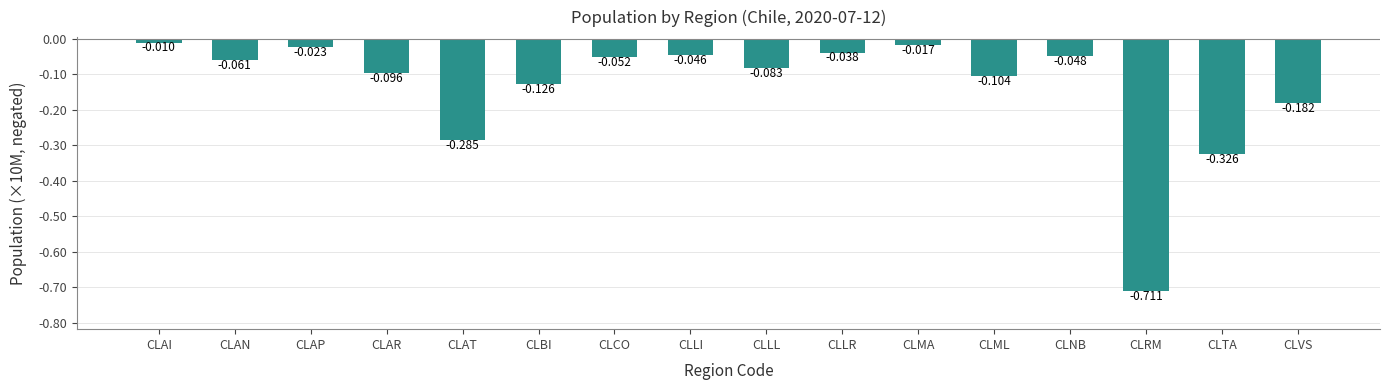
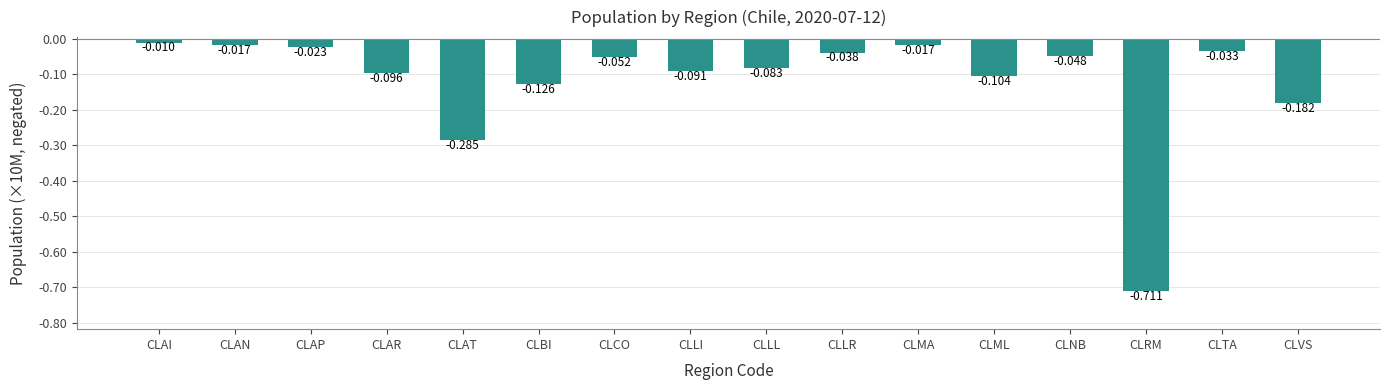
CLAN: -0.061 -> -0.017
CLLI: -0.046 -> -0.091
CLTA: -0.326 -> -0.033
